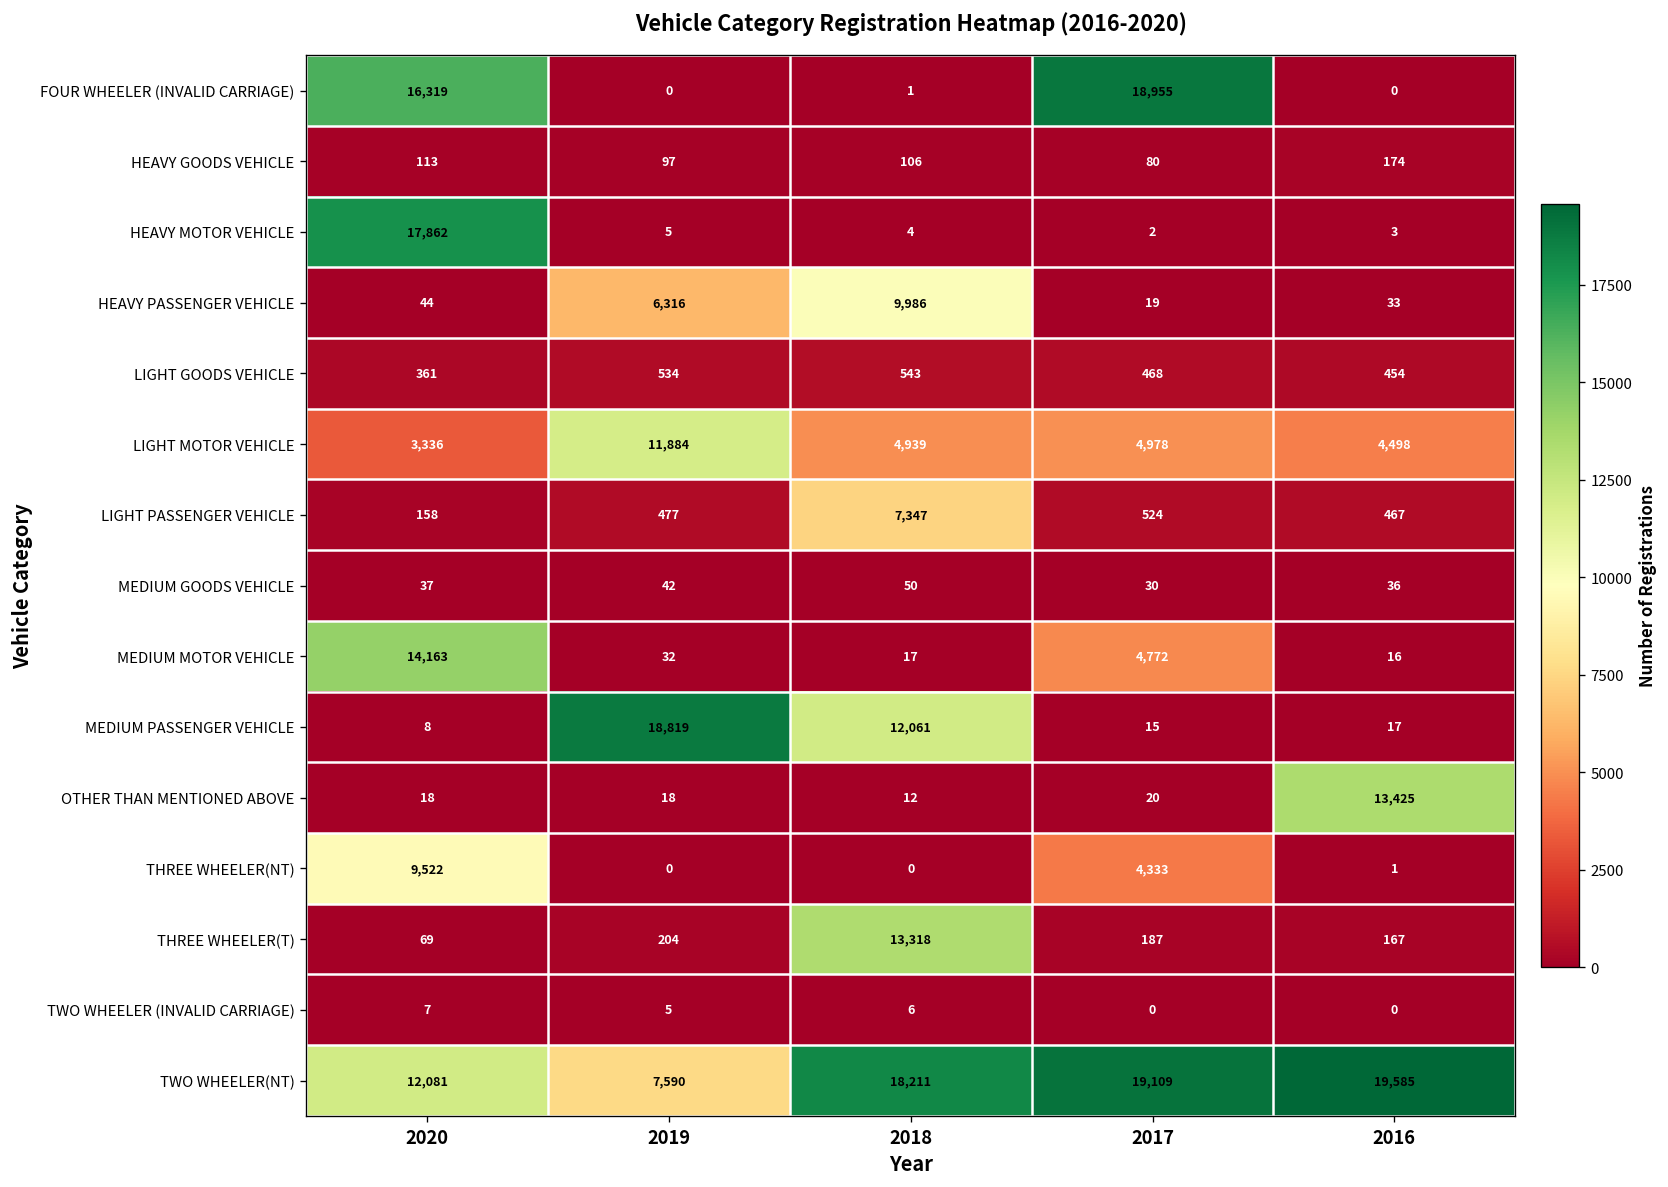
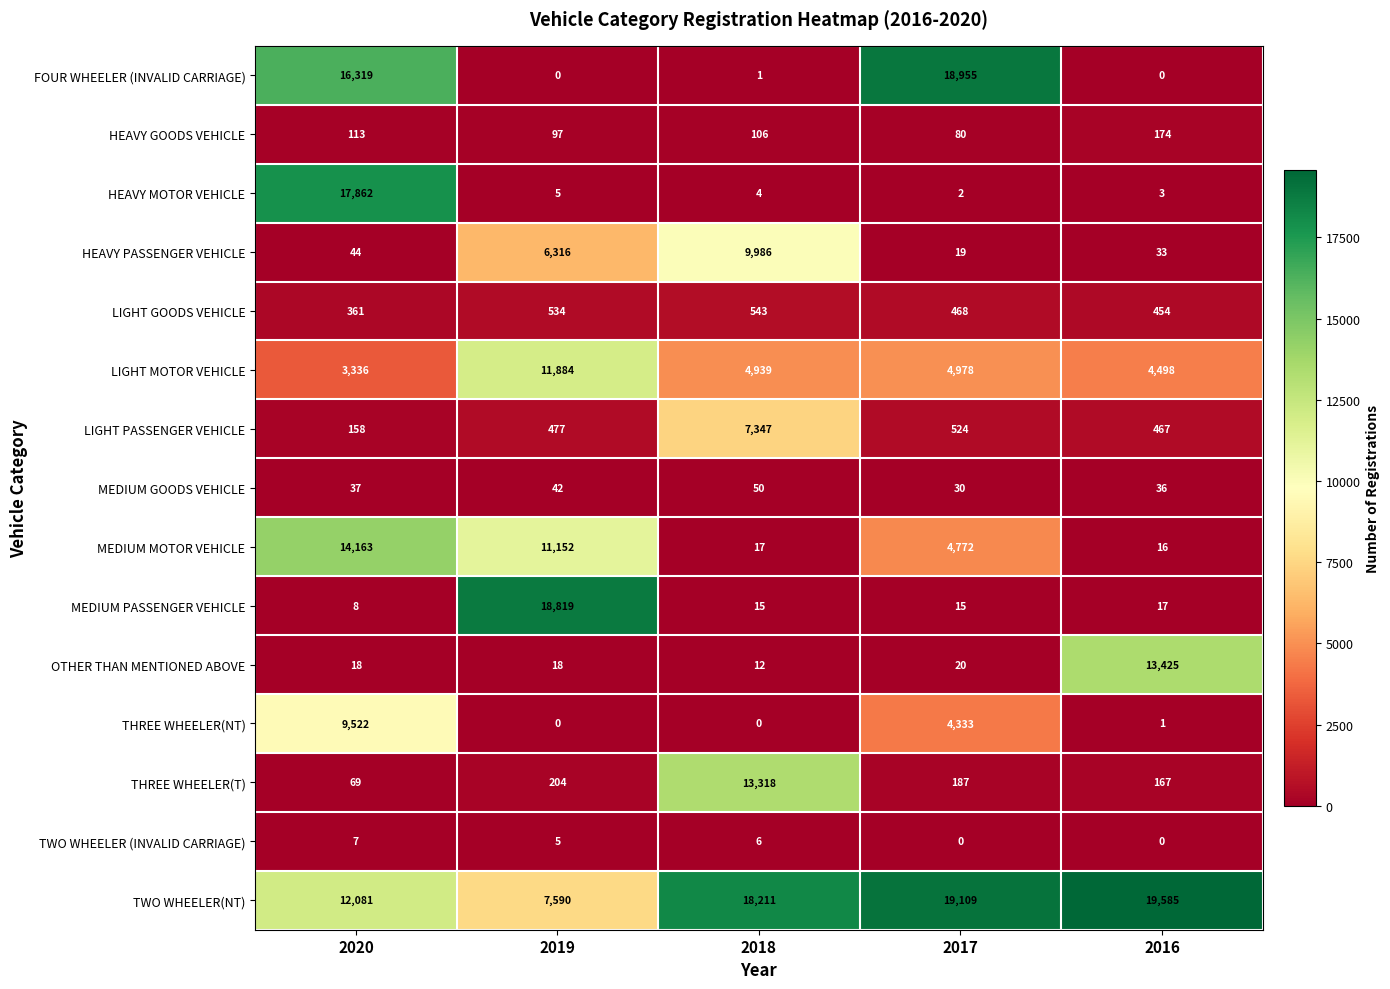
MEDIUM MOTOR VEHICLE, 2019: 32 -> 11,152
MEDIUM PASSENGER VEHICLE, 2018: 12,061 -> 15
